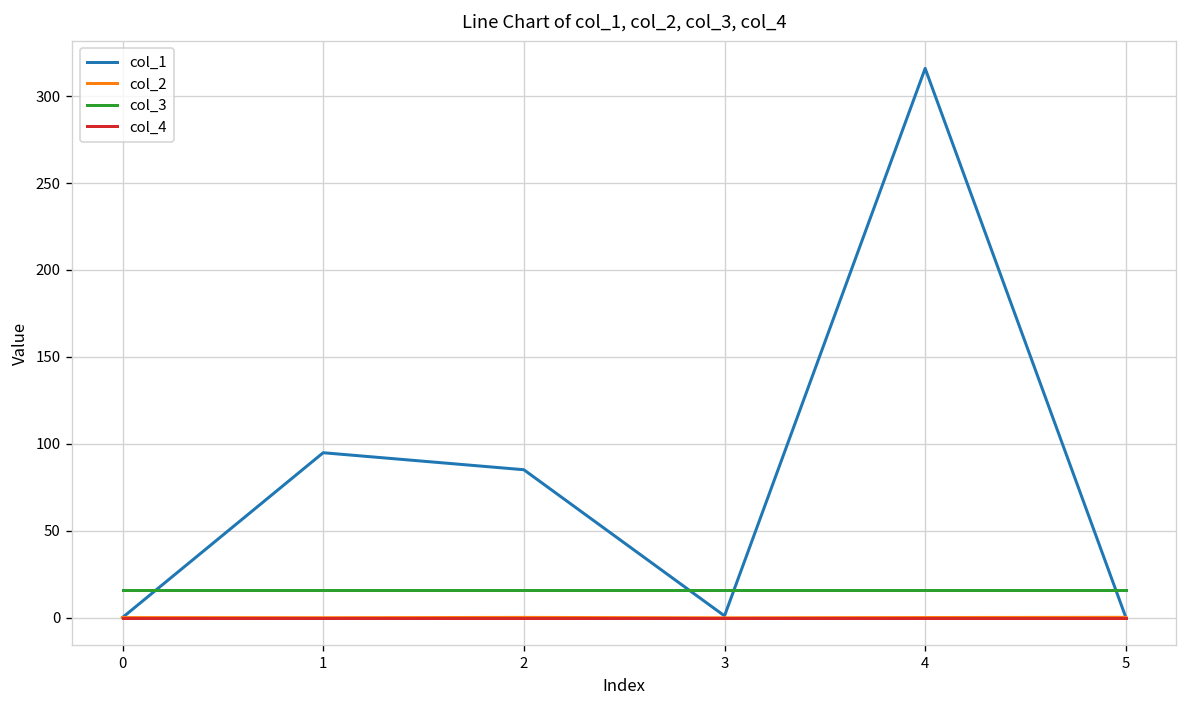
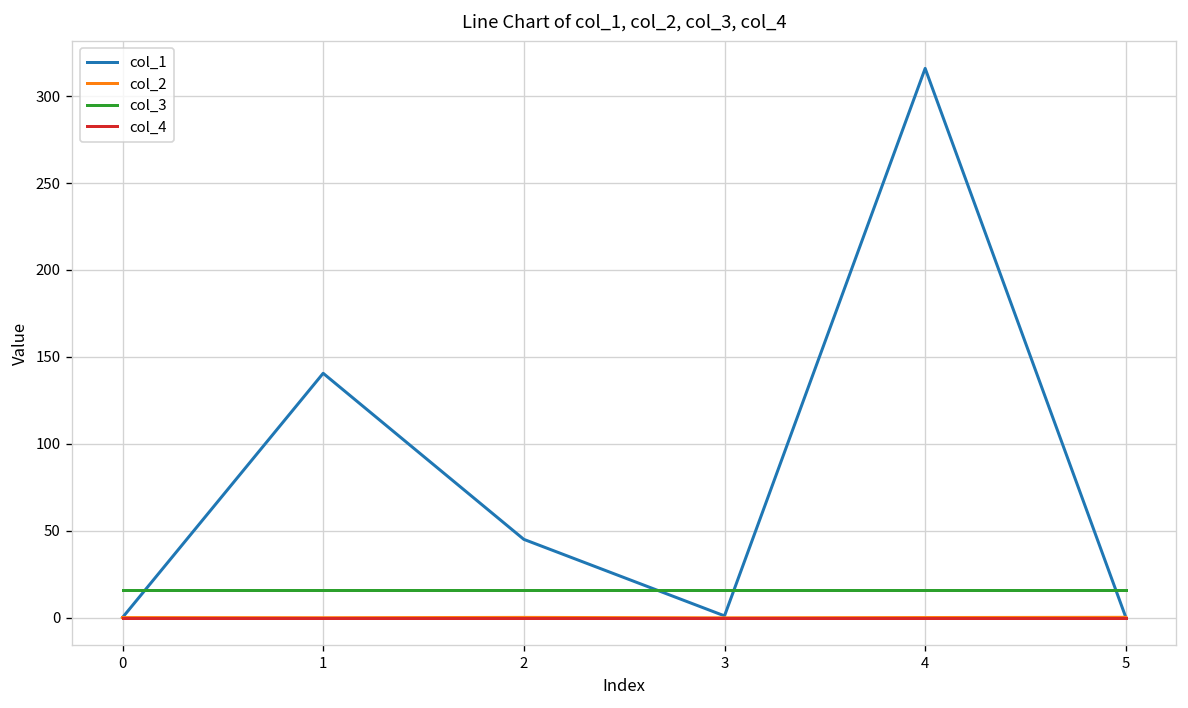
col_1, 1: 95 -> 141
col_1, 2: 85 -> 45
